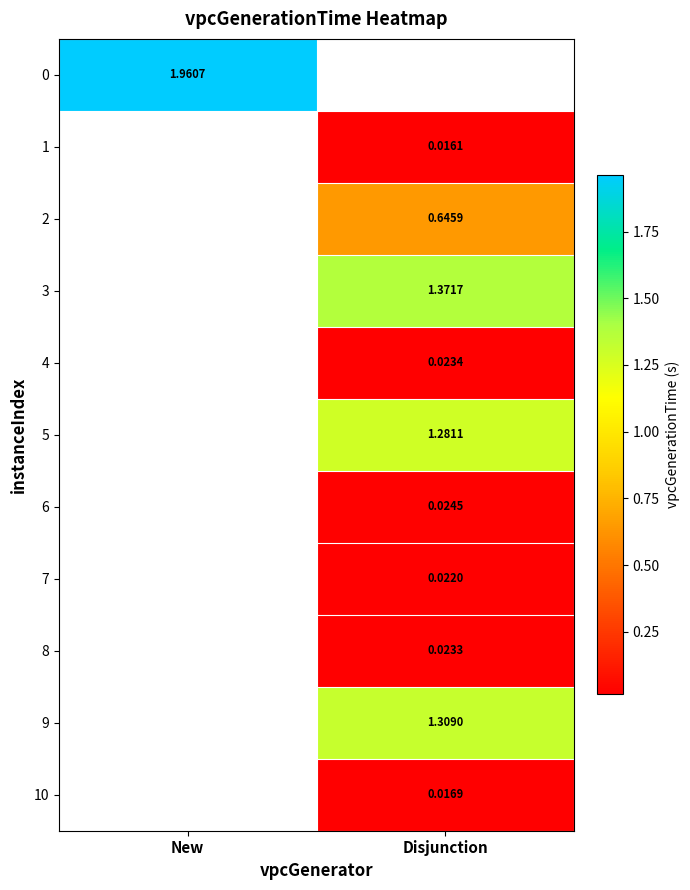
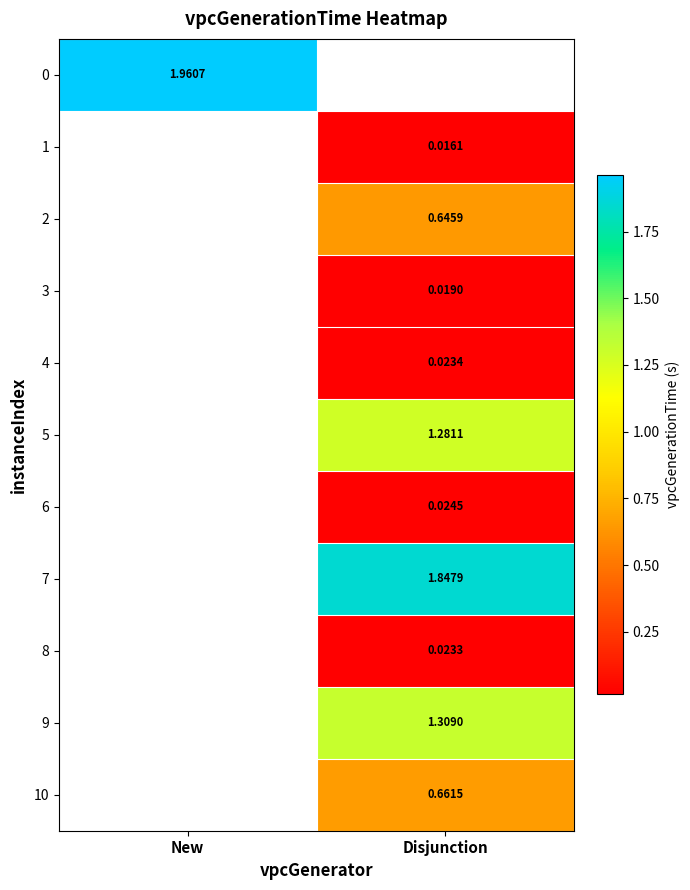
3, Disjunction: 1.3717 -> 0.0190
7, Disjunction: 0.0220 -> 1.8479
10, Disjunction: 0.0169 -> 0.6615
